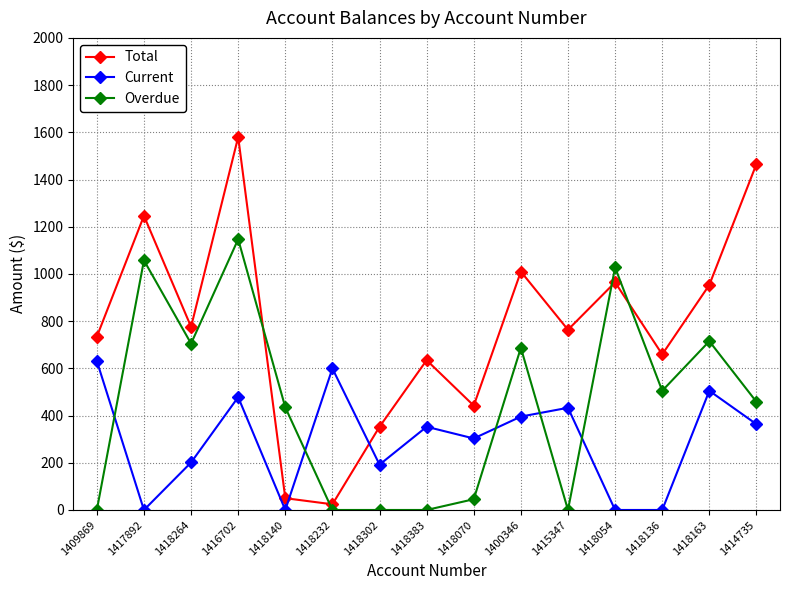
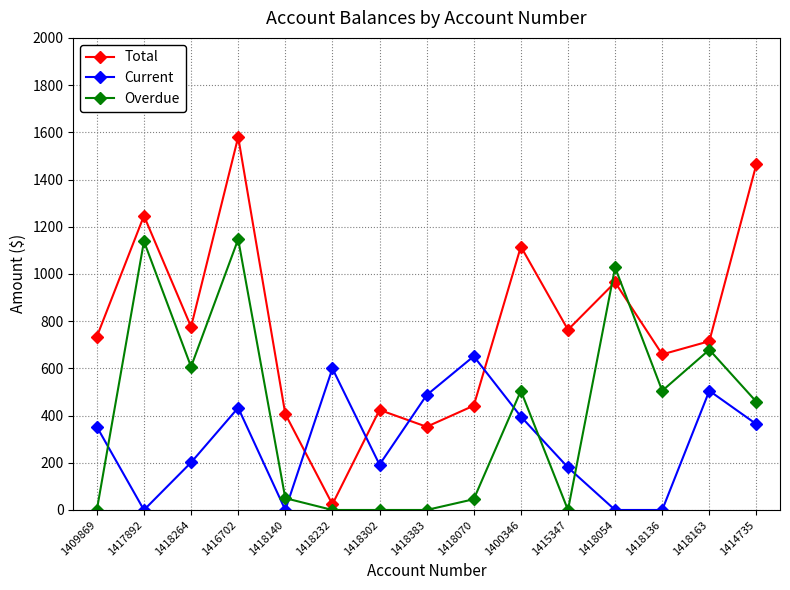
Current, 1409869: 630 -> 350
Overdue, 1417892: 1060 -> 1140
Overdue, 1418264: 710 -> 610
Current, 1416702: 480 -> 430
Total, 1418140: 50 -> 410
Overdue, 1418140: 430 -> 50
Total, 1418302: 350 -> 420
Total, 1418383: 630 -> 350
Current, 1418383: 350 -> 490
Current, 1418070: 300 -> 650
Total, 1400346: 1010 -> 1120
Overdue, 1400346: 690 -> 510
Current, 1415347: 430 -> 180
Total, 1418163: 950 -> 720
Overdue, 1418163: 720 -> 680
